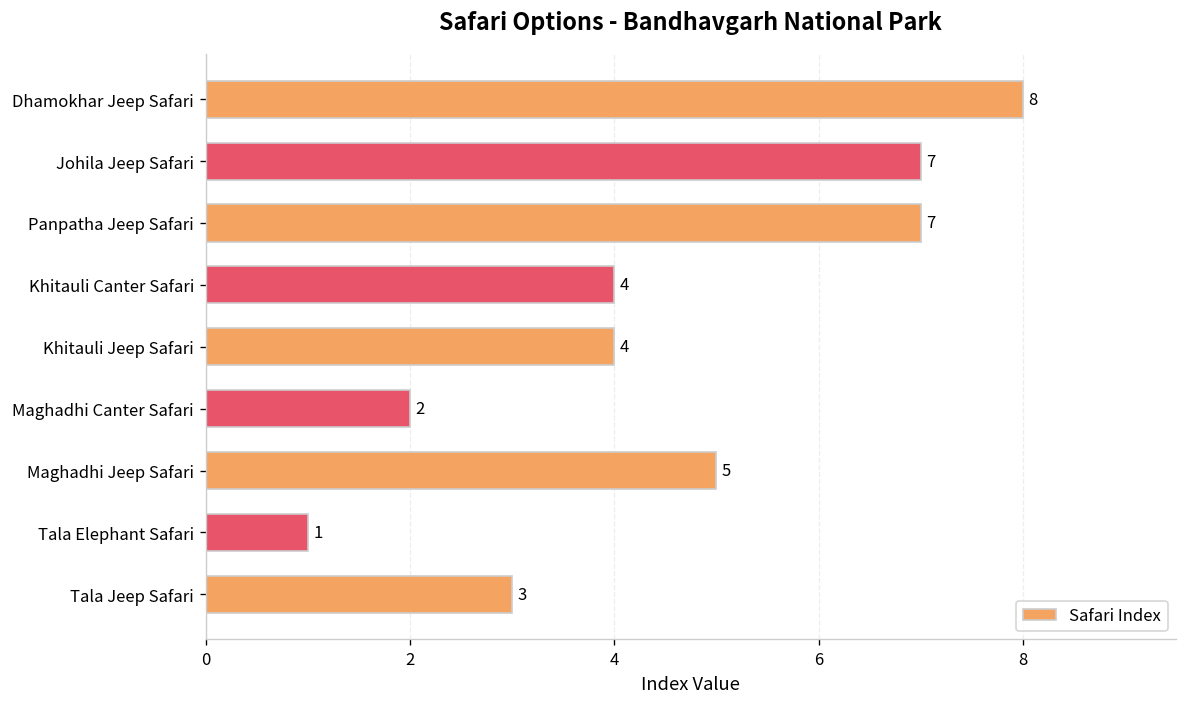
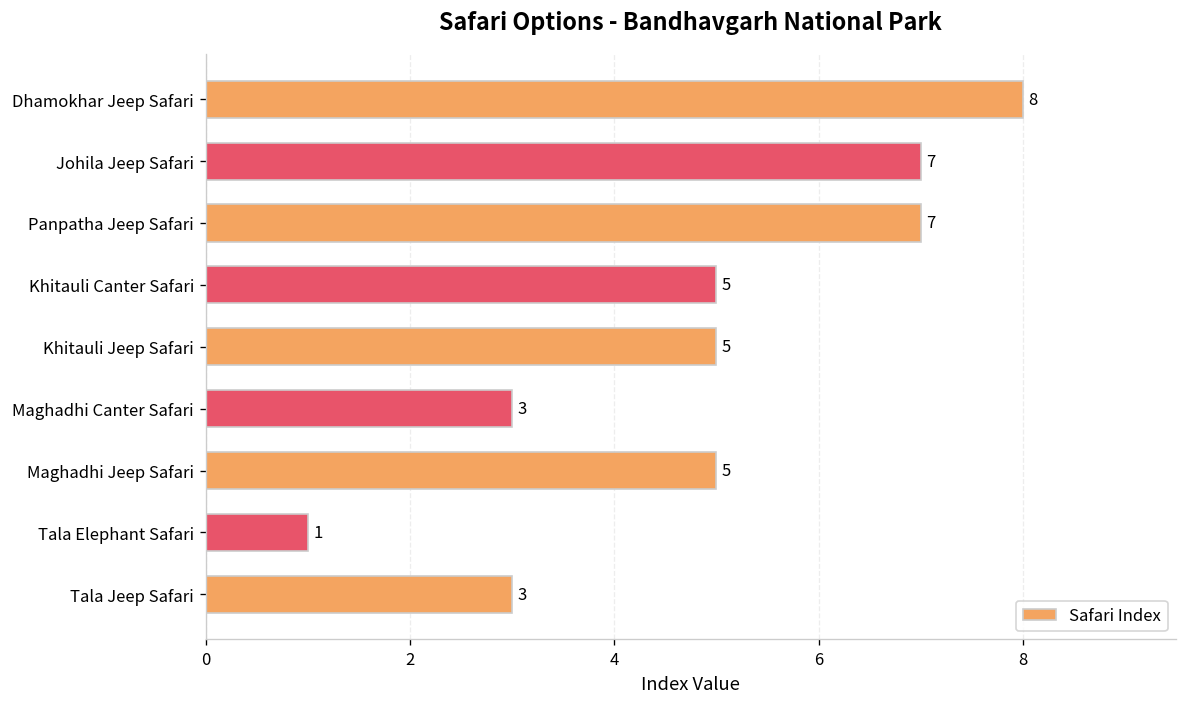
Khitauli Canter Safari: 4 -> 5
Khitauli Jeep Safari: 4 -> 5
Maghadhi Canter Safari: 2 -> 3
